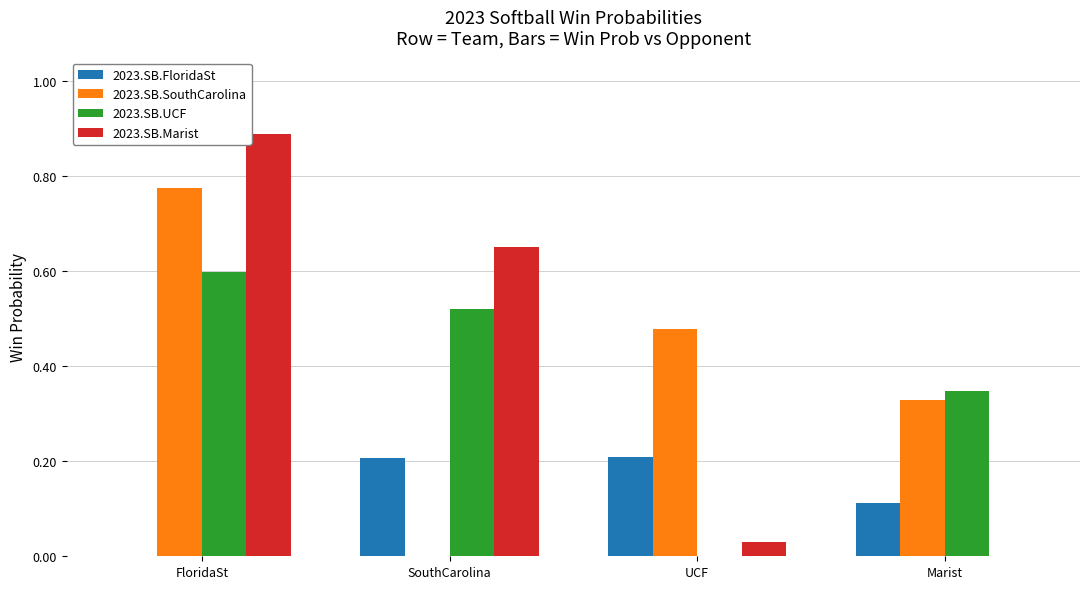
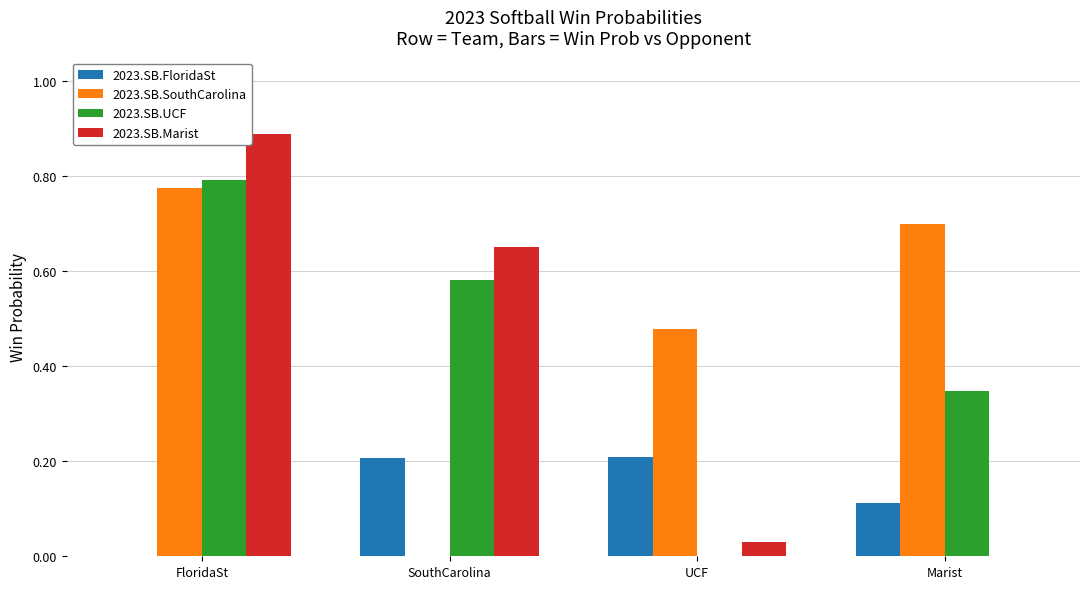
2023.SB.UCF, FloridaSt: 0.60 -> 0.79
2023.SB.UCF, SouthCarolina: 0.52 -> 0.58
2023.SB.SouthCarolina, Marist: 0.33 -> 0.70
